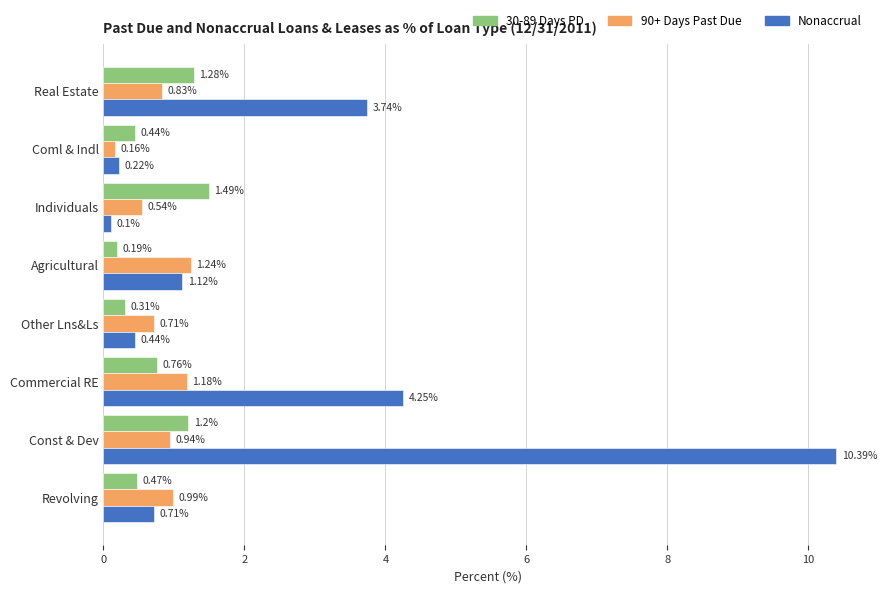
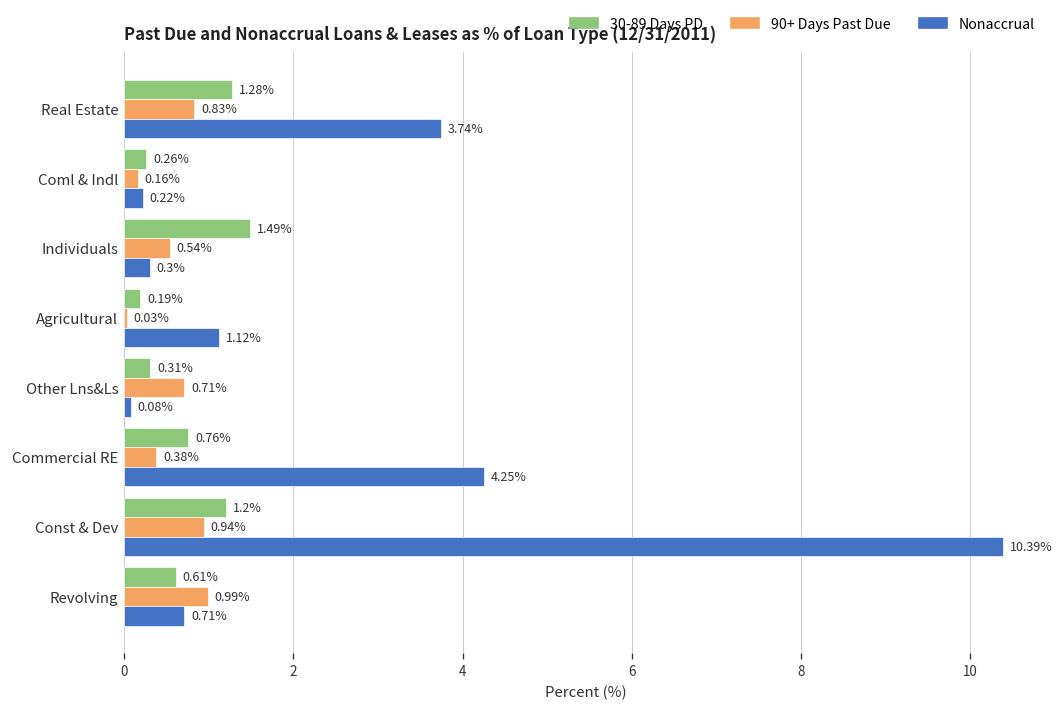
30-89 Days PD, Coml & Indl: 0.44% -> 0.26%
Nonaccrual, Individuals: 0.1% -> 0.3%
90+ Days Past Due, Agricultural: 1.24% -> 0.03%
Nonaccrual, Other Lns&Ls: 0.44% -> 0.08%
90+ Days Past Due, Commercial RE: 1.18% -> 0.38%
30-89 Days PD, Revolving: 0.47% -> 0.61%
